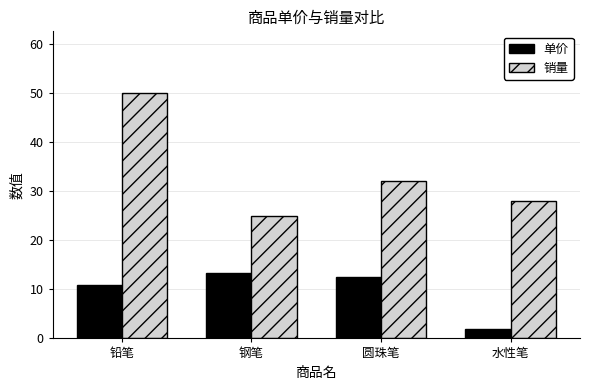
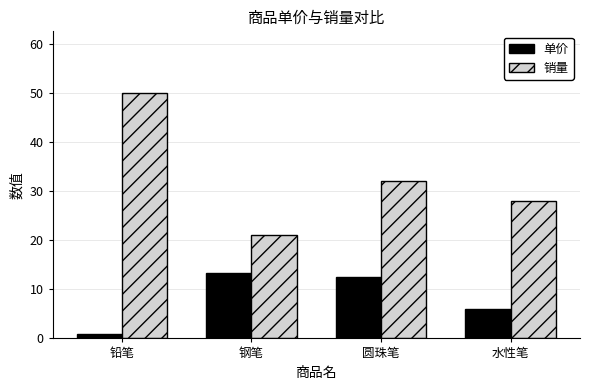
单价, 铅笔: 11 -> 1
销量, 钢笔: 25 -> 21
单价, 水性笔: 2 -> 6
